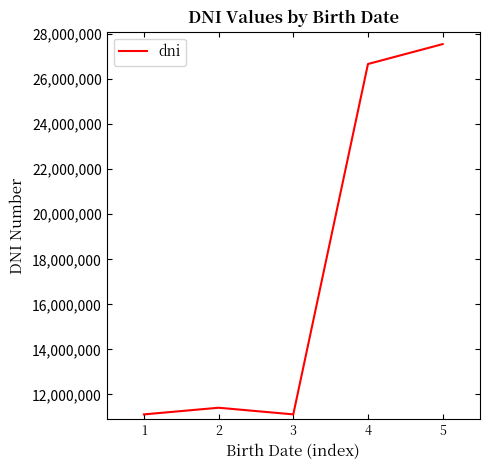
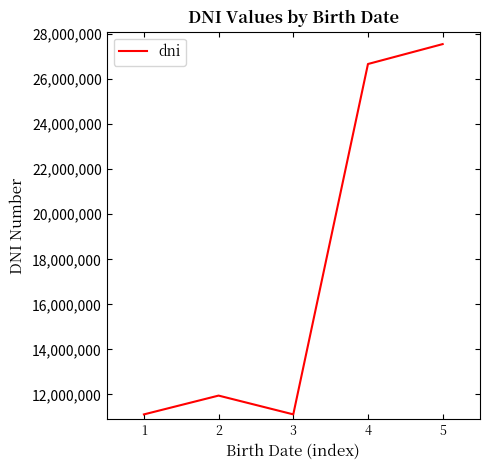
2: 11,400,000 -> 12,000,000
